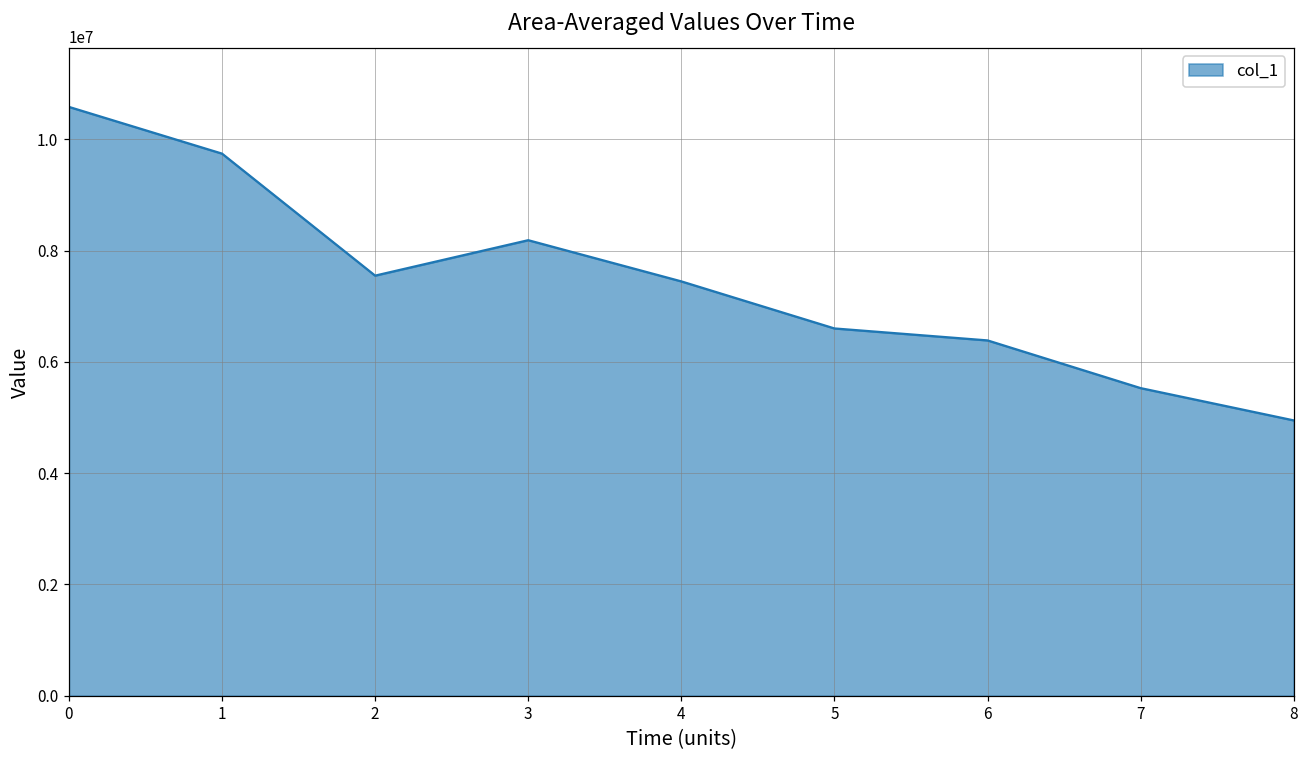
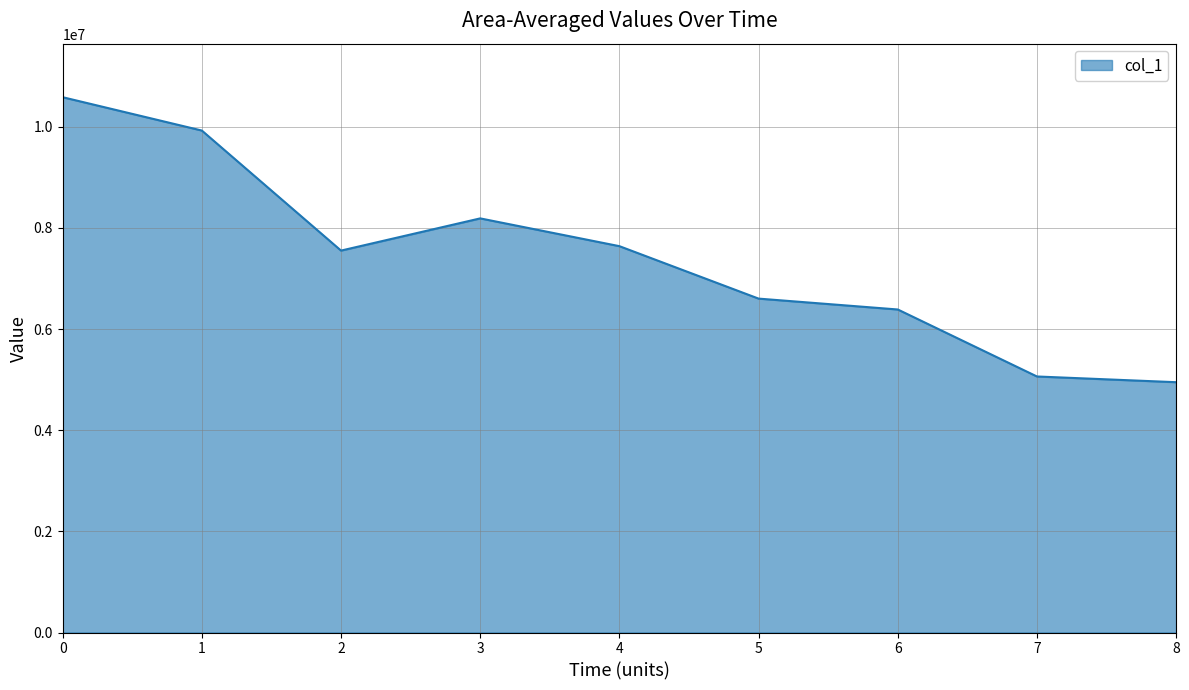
1: 9700000 -> 9900000
4: 7400000 -> 7600000
7: 5500000 -> 5100000
